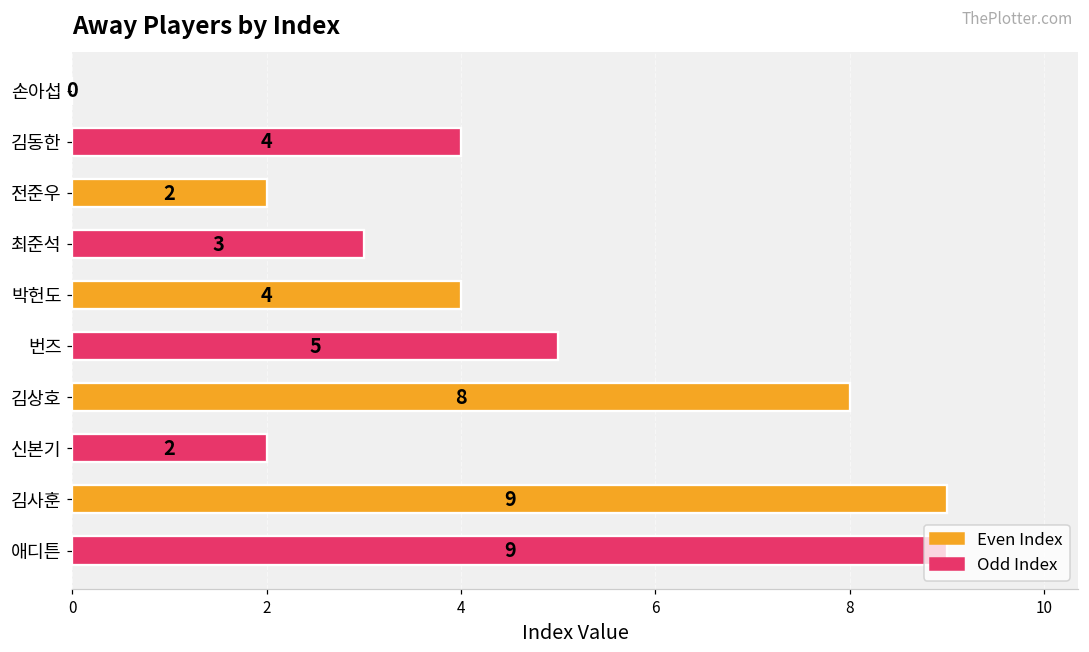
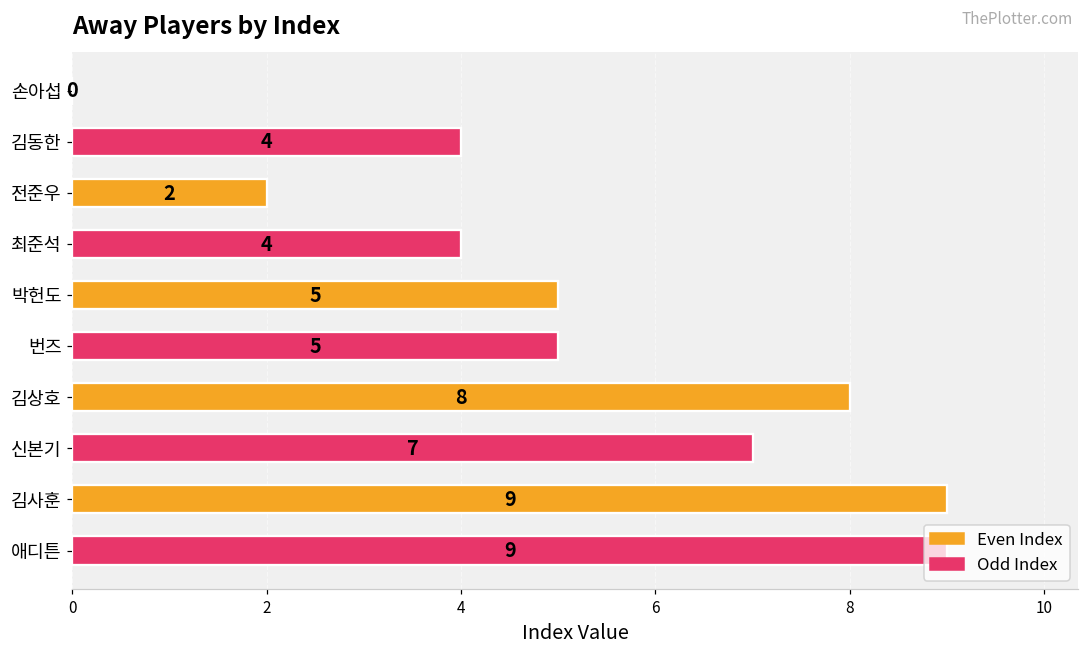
최준석: 3 -> 4
박헌도: 4 -> 5
신본기: 2 -> 7
